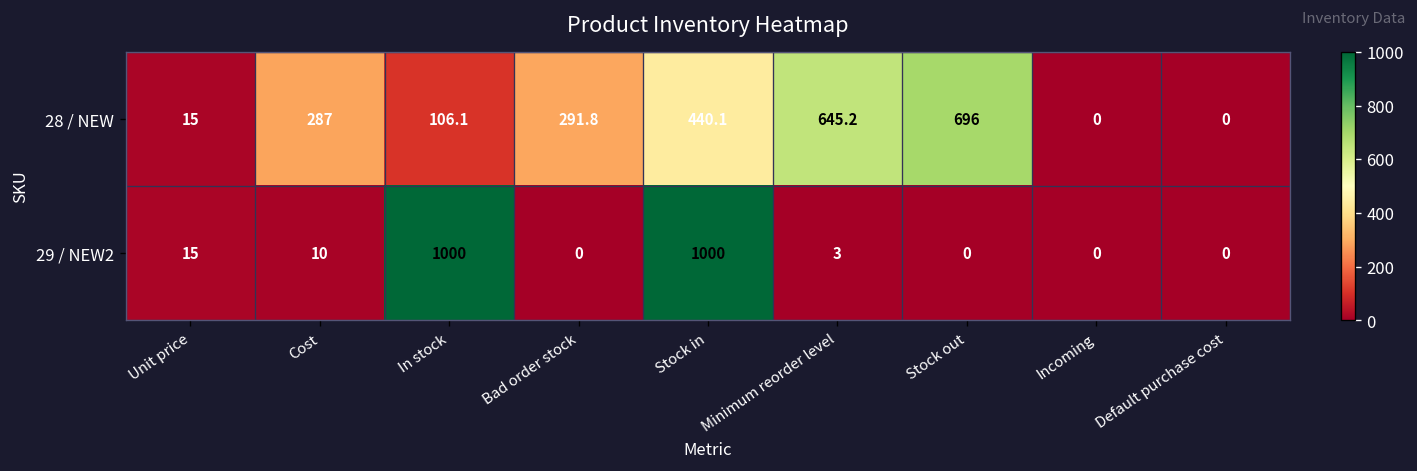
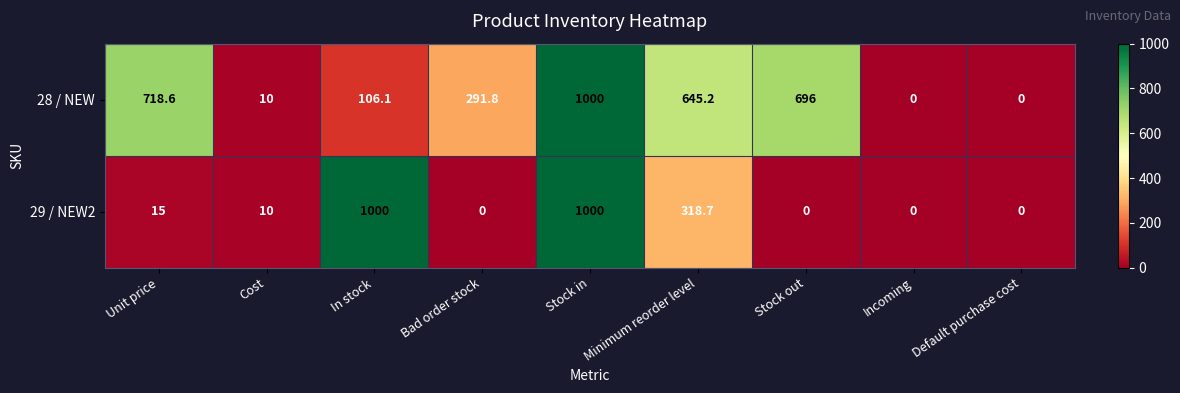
28 / NEW, Unit price: 15 -> 718.6
28 / NEW, Cost: 287 -> 10
28 / NEW, Stock in: 440.1 -> 1000
29 / NEW2, Minimum reorder level: 3 -> 318.7
